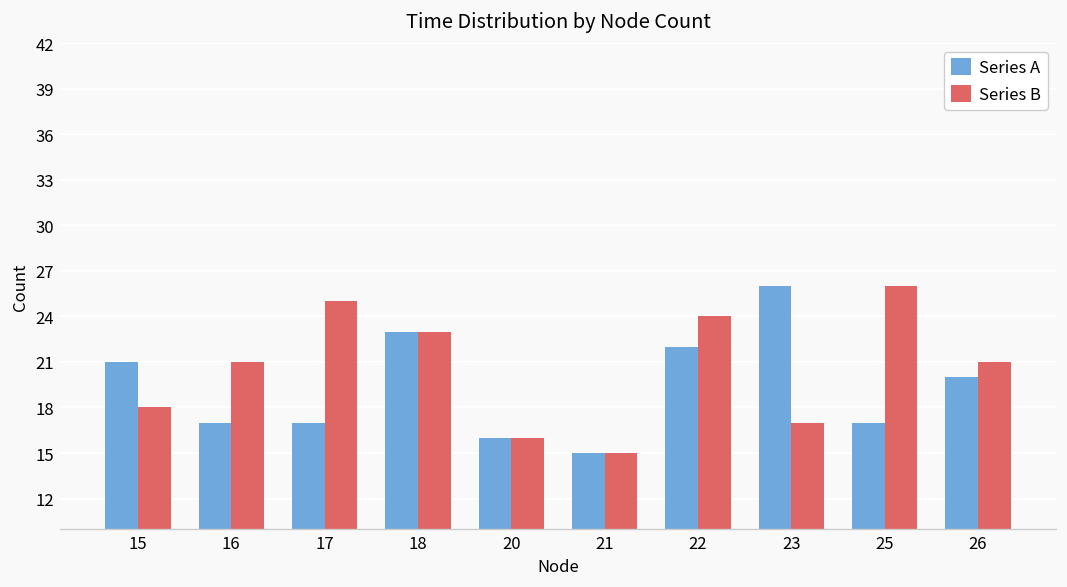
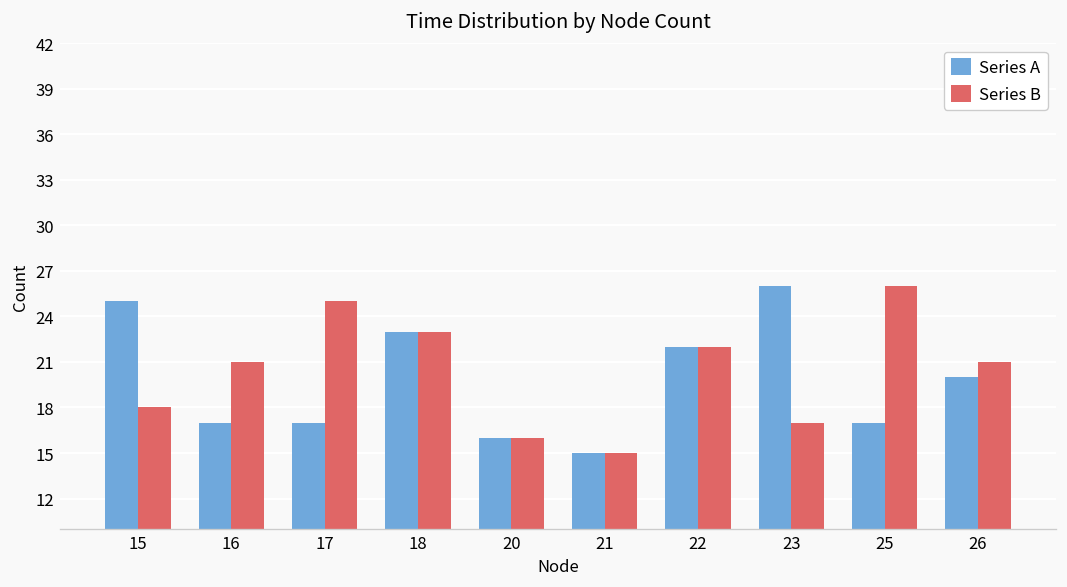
Series A, 15: 21 -> 25
Series B, 22: 24 -> 22
